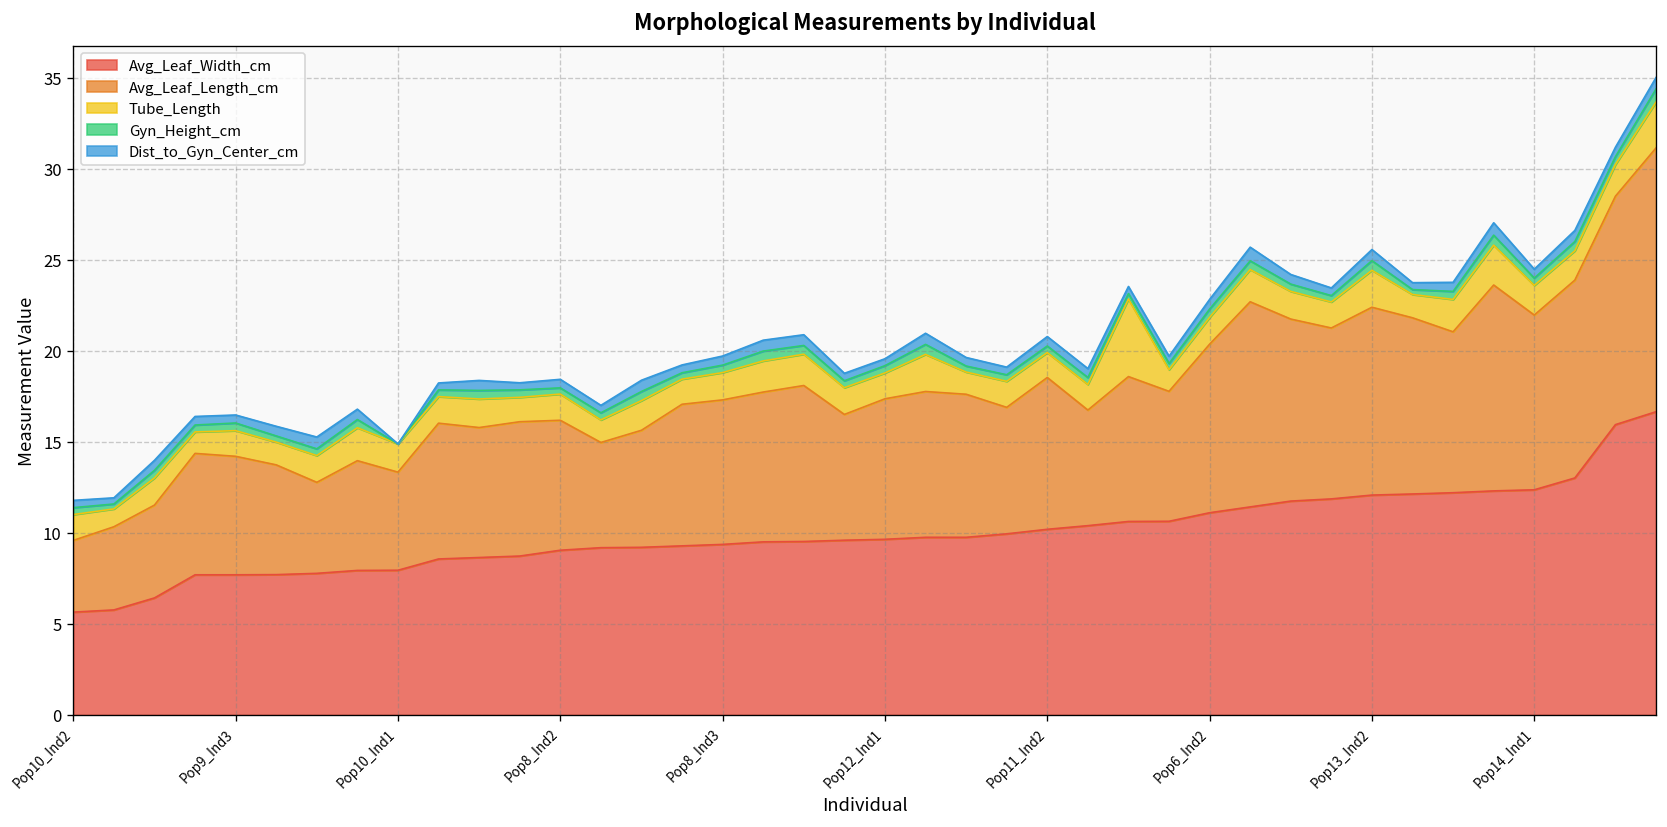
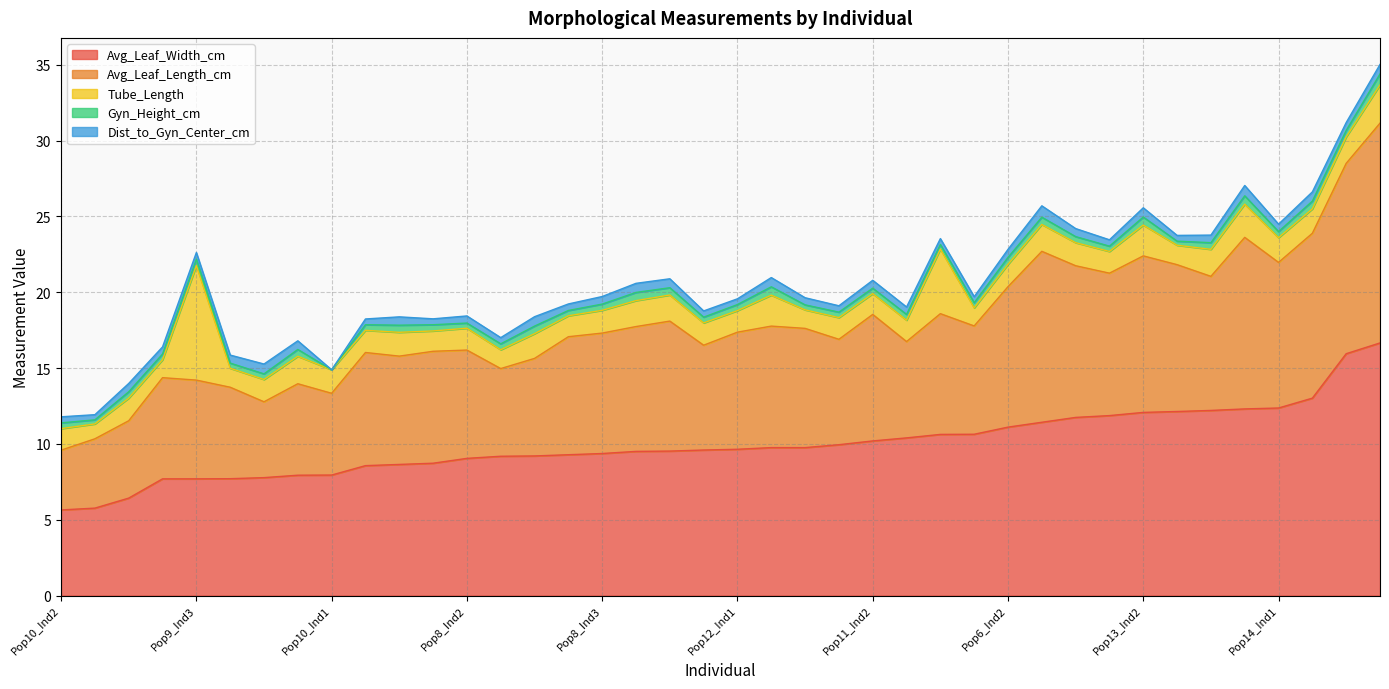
Tube_Length, Pop9_Ind3: 1.4 -> 7.6
